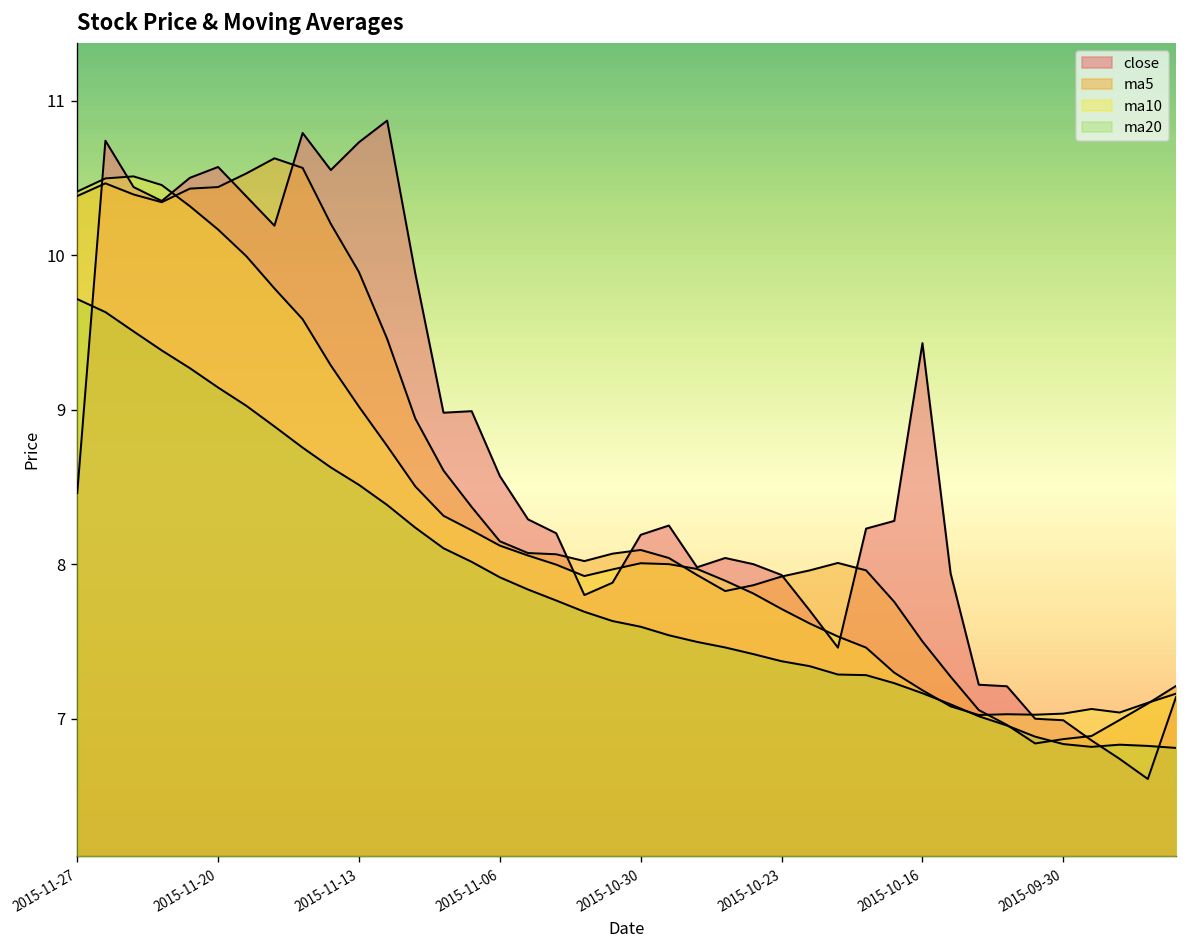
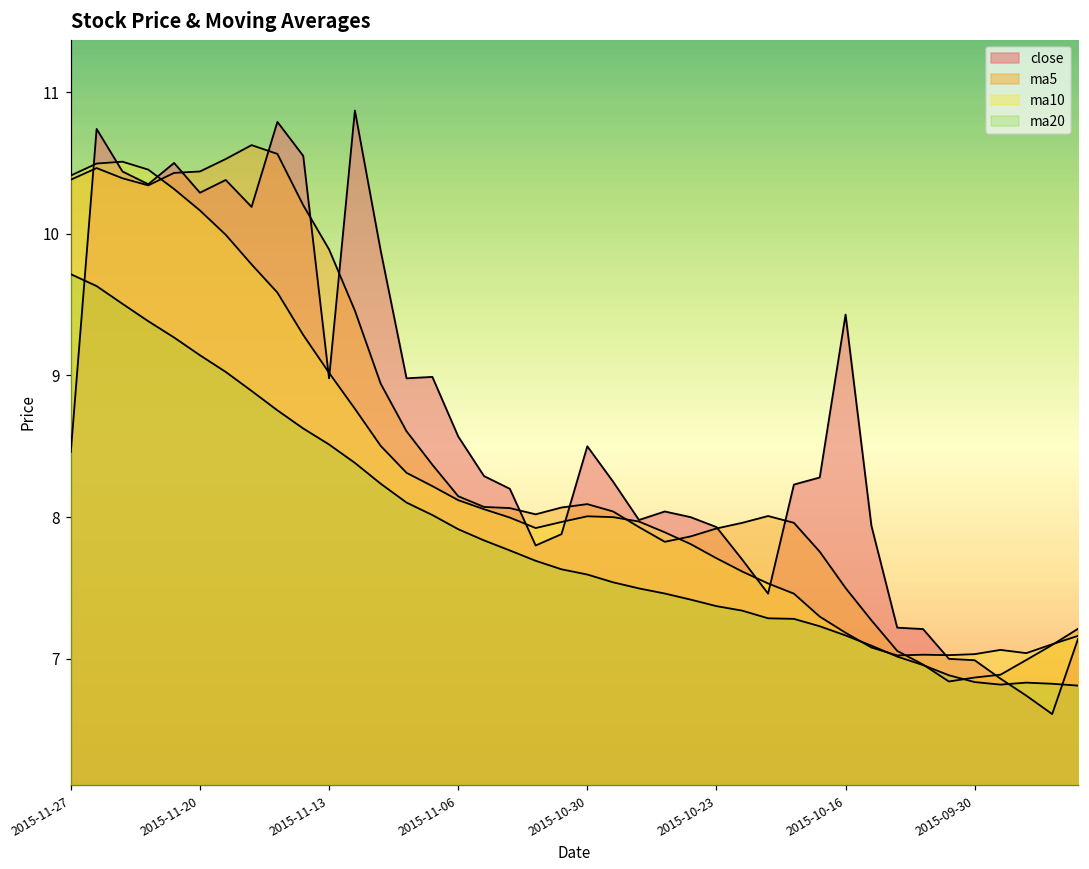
close, 2015-11-20: 10.57 -> 10.29
close, 2015-11-13: 10.73 -> 8.98
close, 2015-10-30: 8.19 -> 8.50
